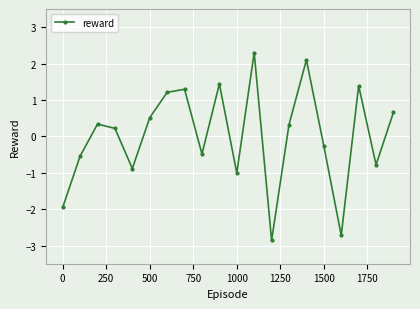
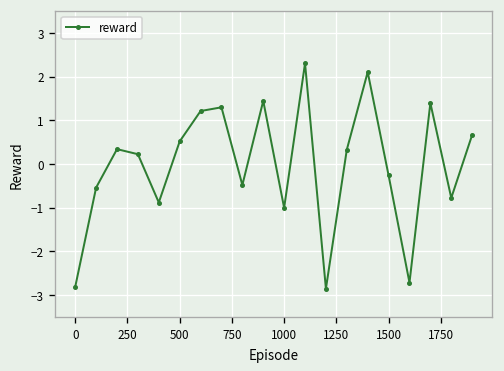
0: -2.0 -> -2.8
